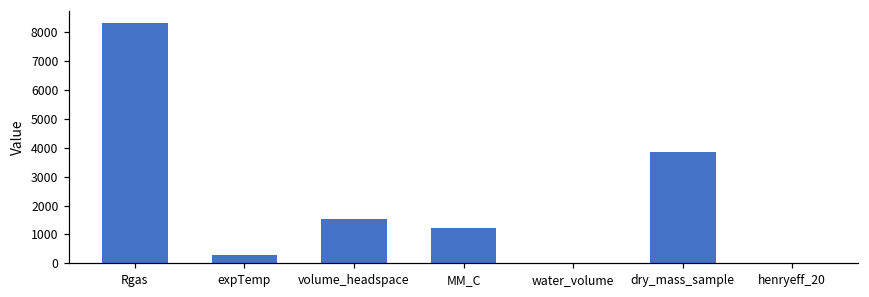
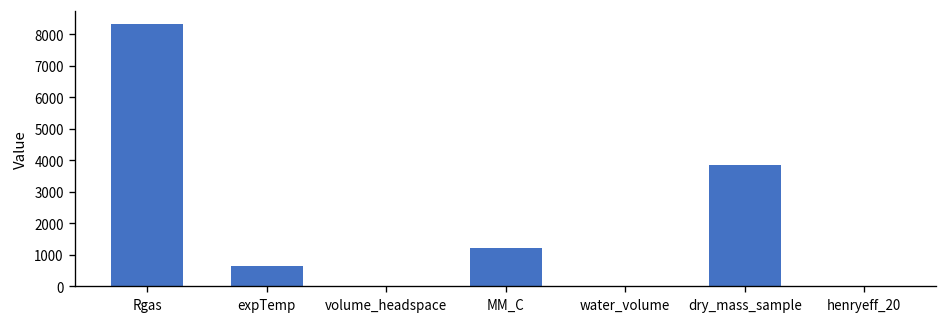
expTemp: 300 -> 600
volume_headspace: 1500 -> 0
